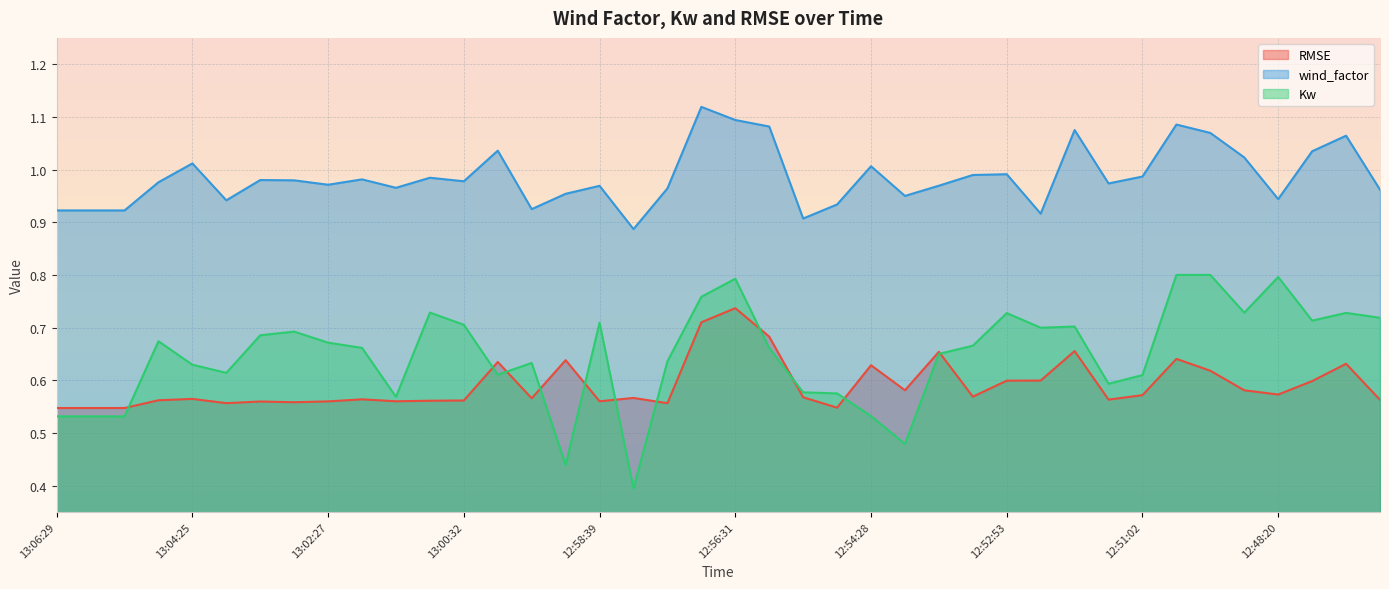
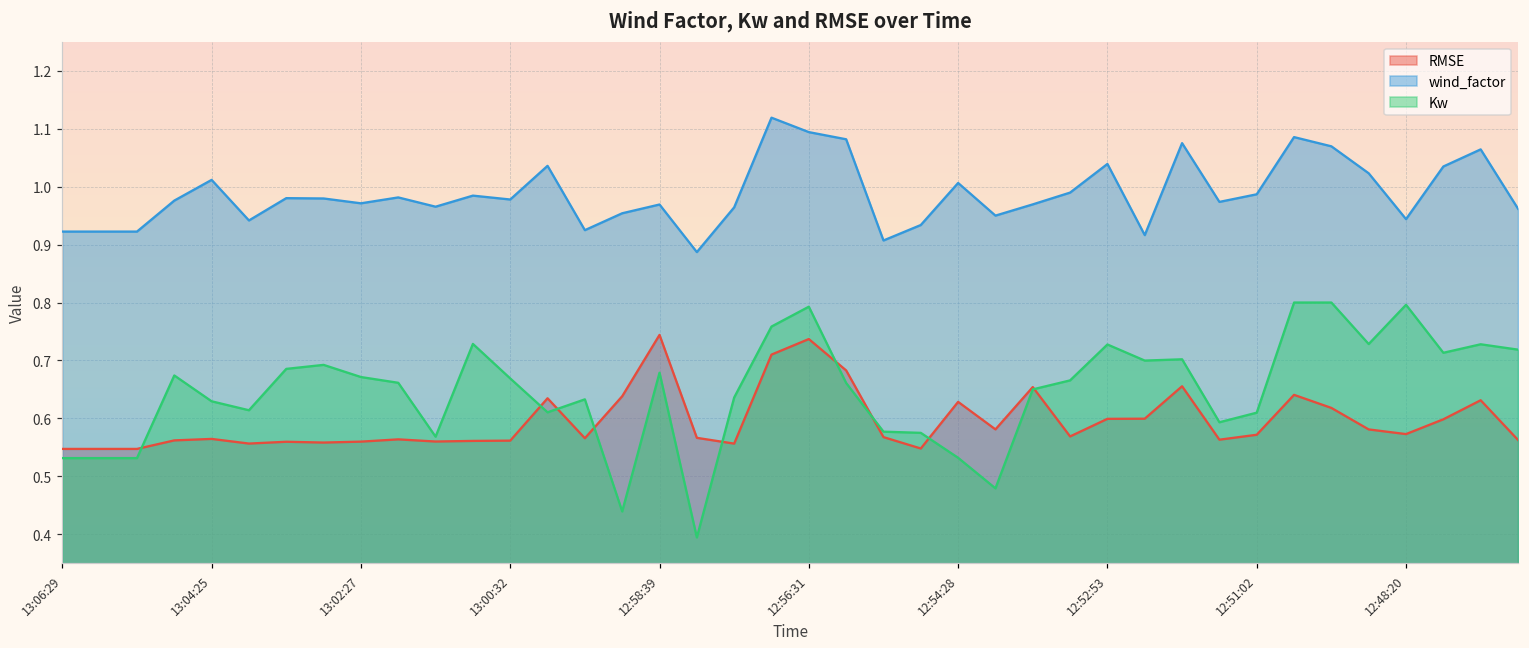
Kw, 13:00:32: 0.71 -> 0.67
RMSE, 12:58:39: 0.56 -> 0.74
Kw, 12:58:39: 0.71 -> 0.68
wind_factor, 12:52:53: 0.99 -> 1.04
